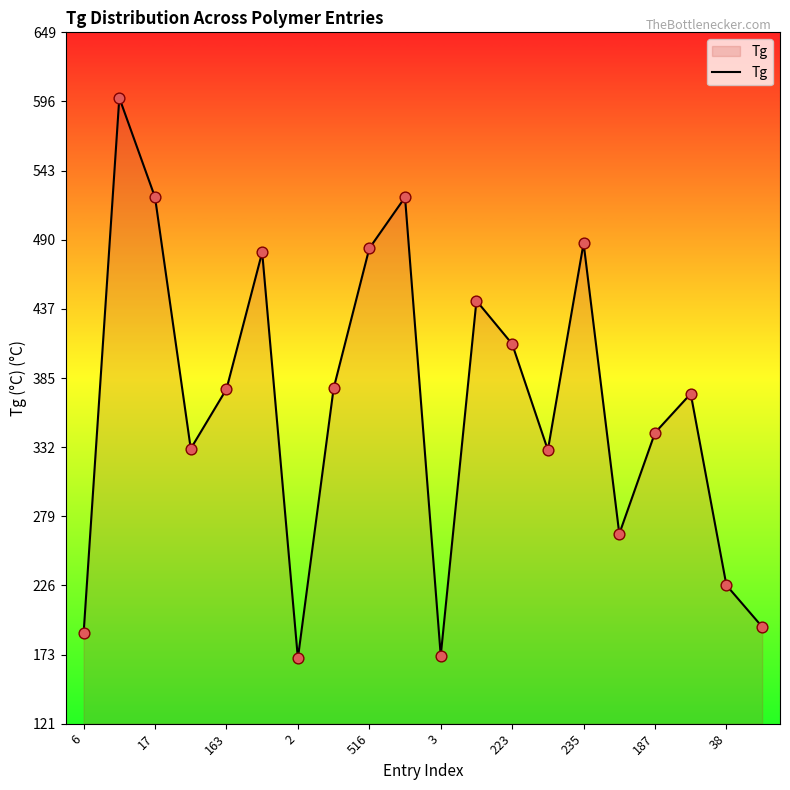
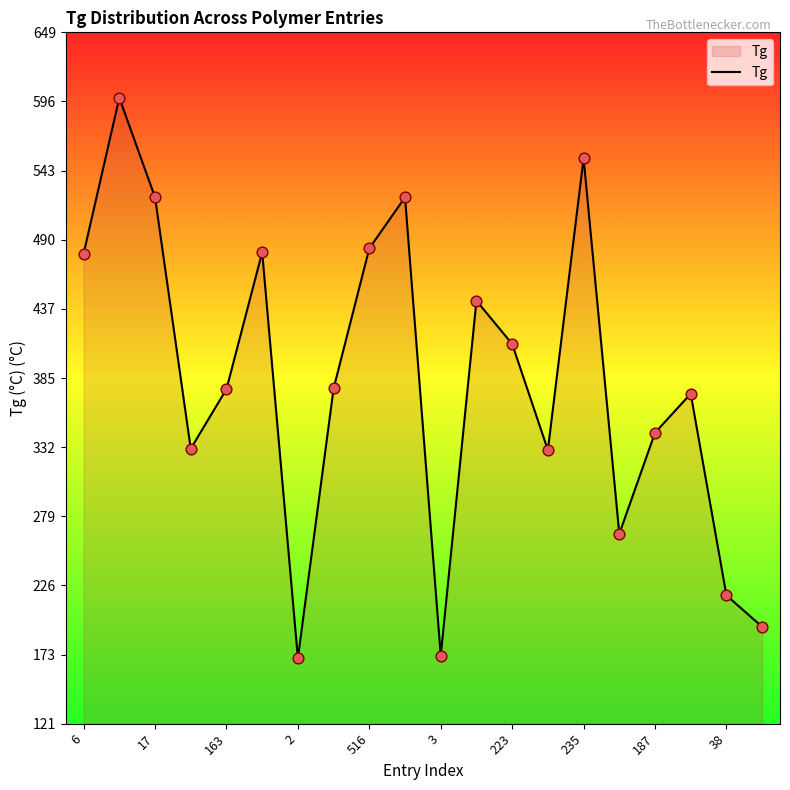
6: 190 -> 480
235: 488 -> 553
38: 227 -> 219
